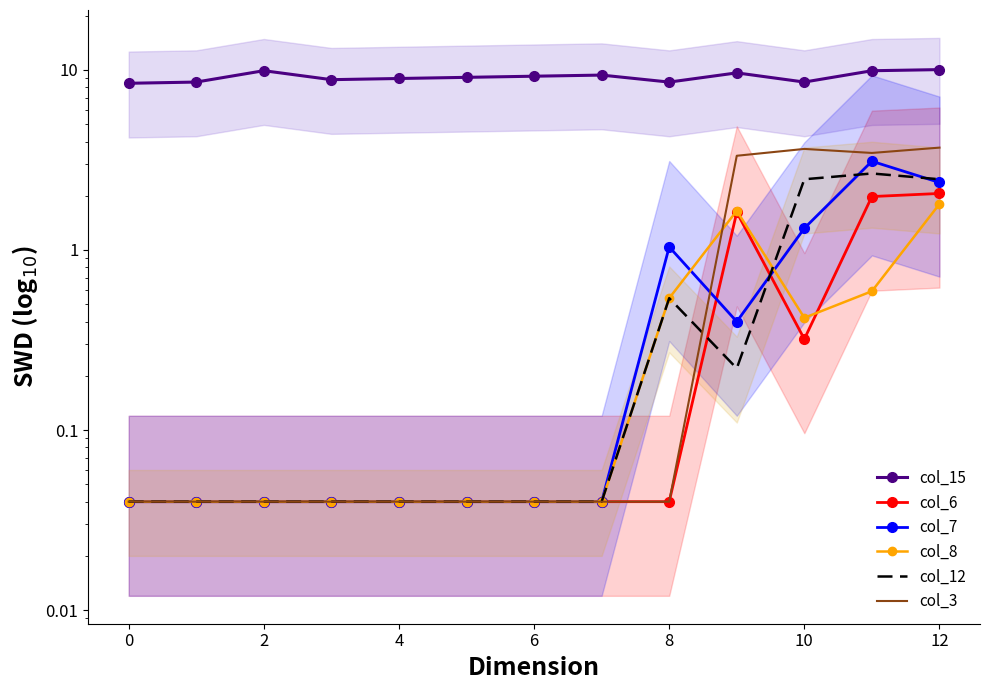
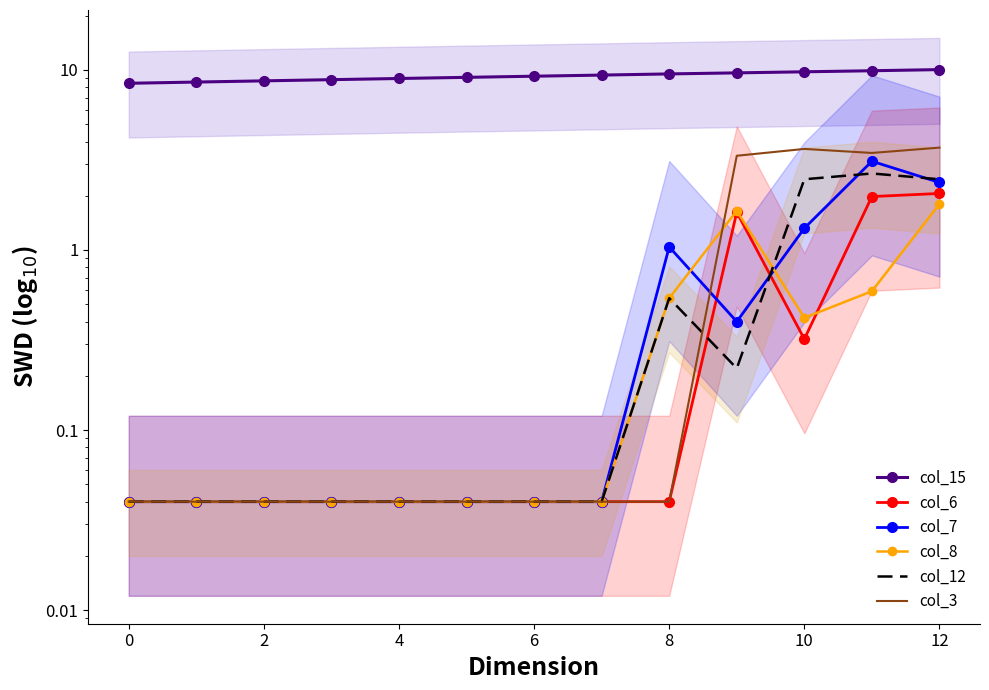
col_15, 2: 10 -> 9
col_15, 8: 9 -> 10
col_15, 10: 9 -> 10
